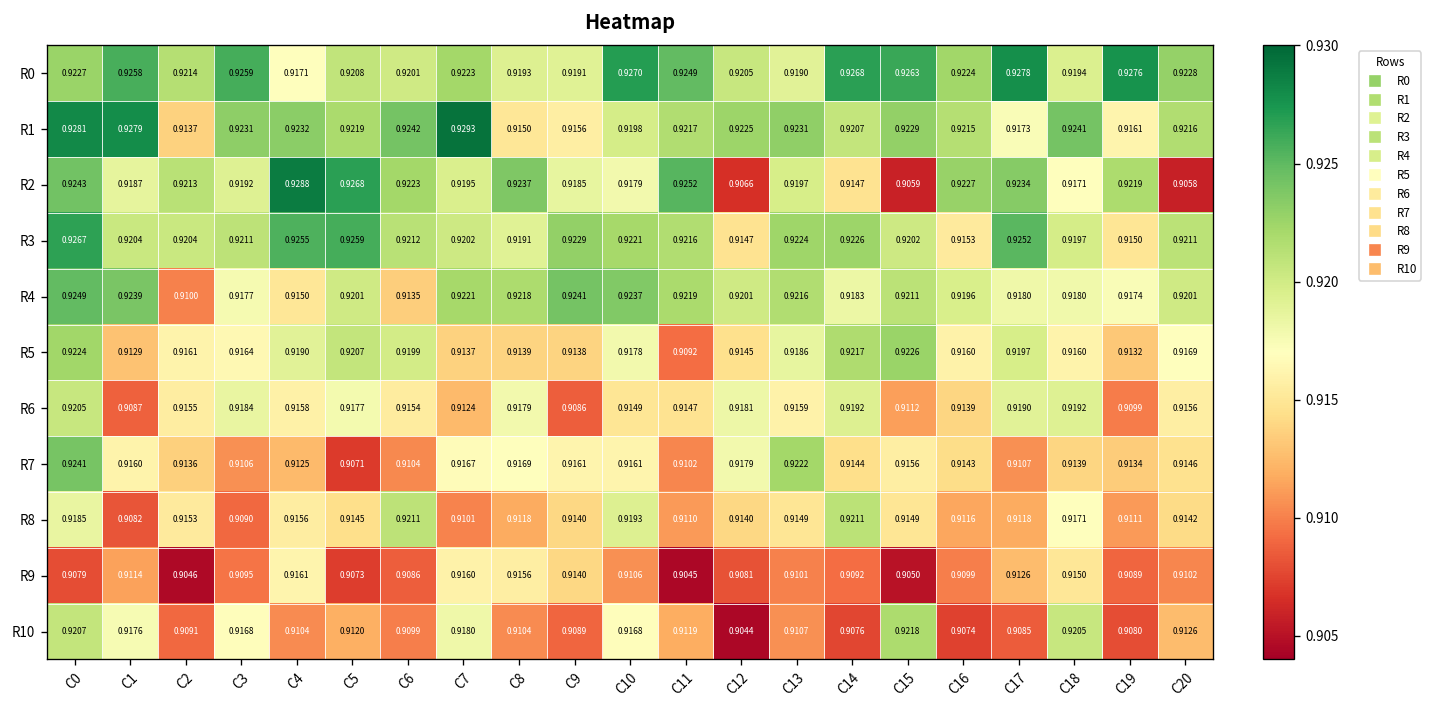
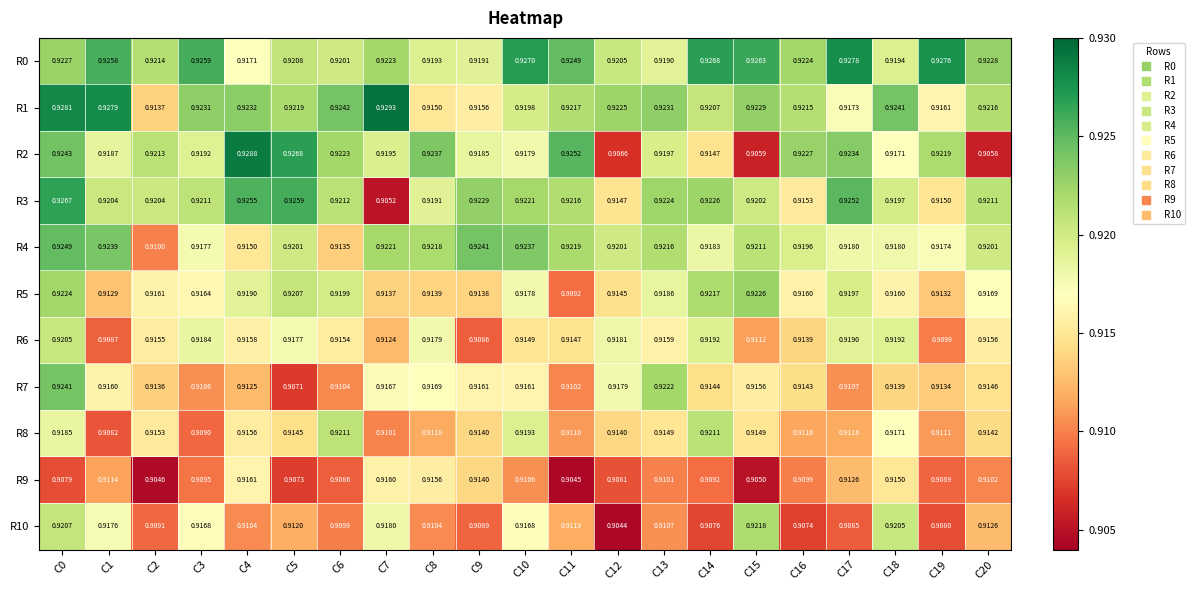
R3, C7: 0.9202 -> 0.9052
